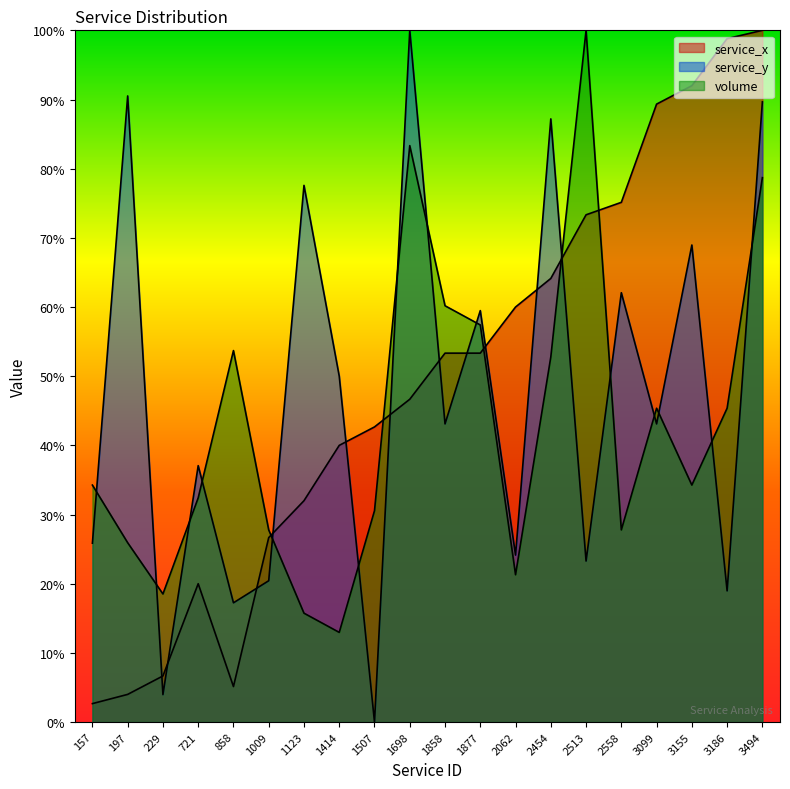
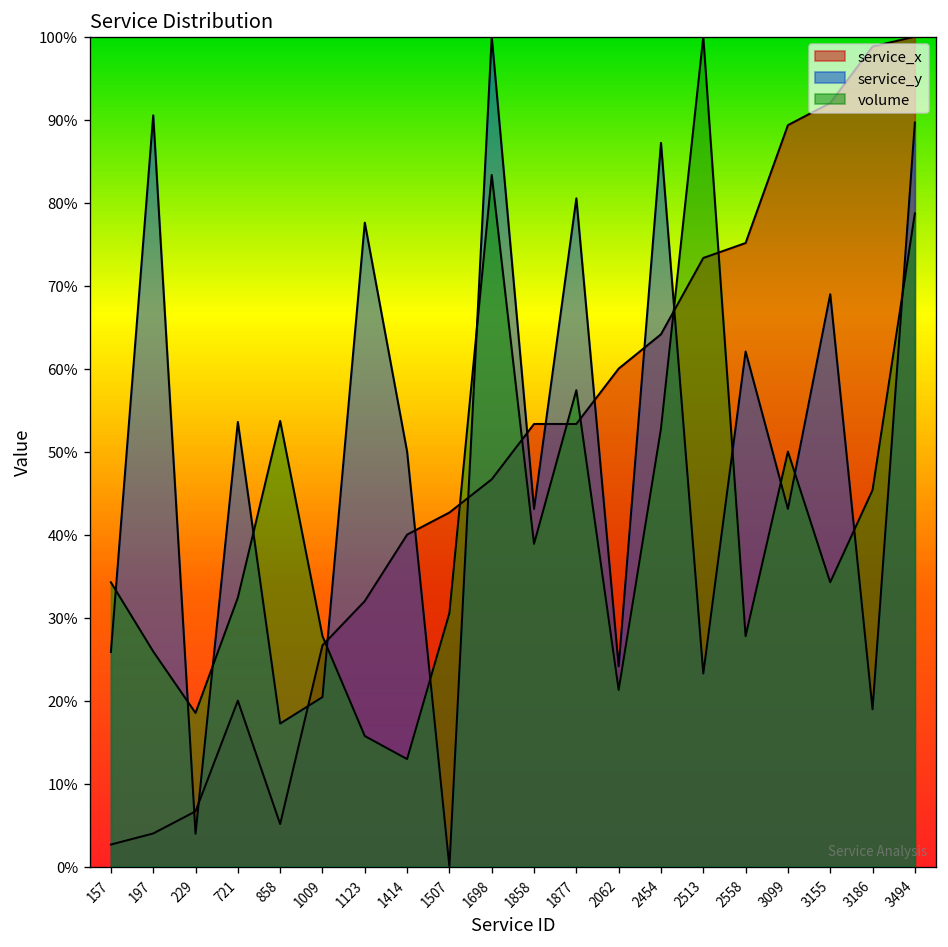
service_y, 721: 37% -> 54%
volume, 1858: 60% -> 39%
service_y, 1877: 59% -> 81%
volume, 3099: 45% -> 50%
